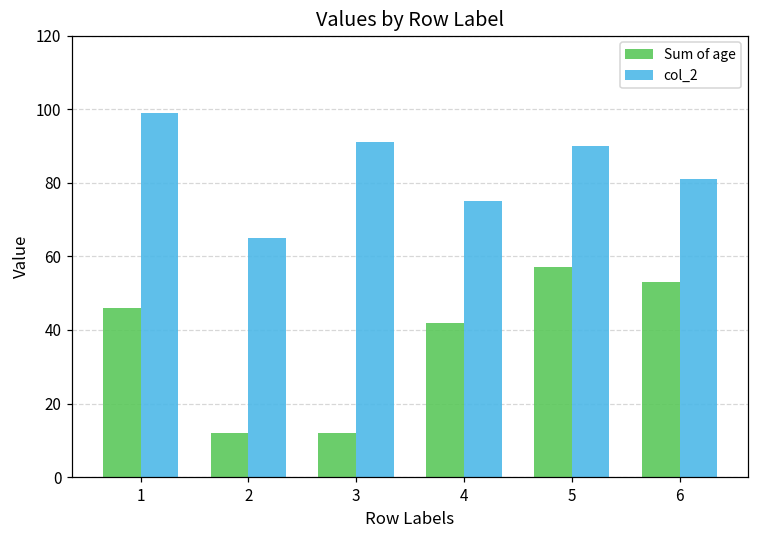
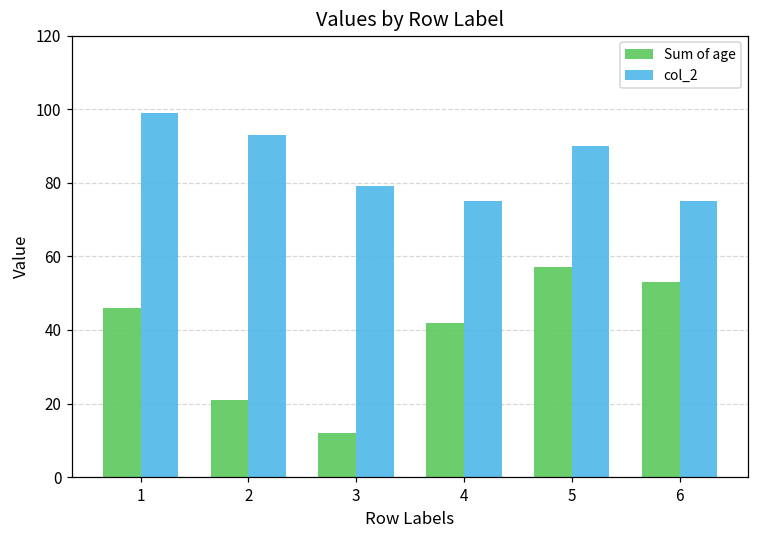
Sum of age, 2: 12 -> 21
col_2, 2: 65 -> 93
col_2, 3: 91 -> 79
col_2, 6: 81 -> 75
